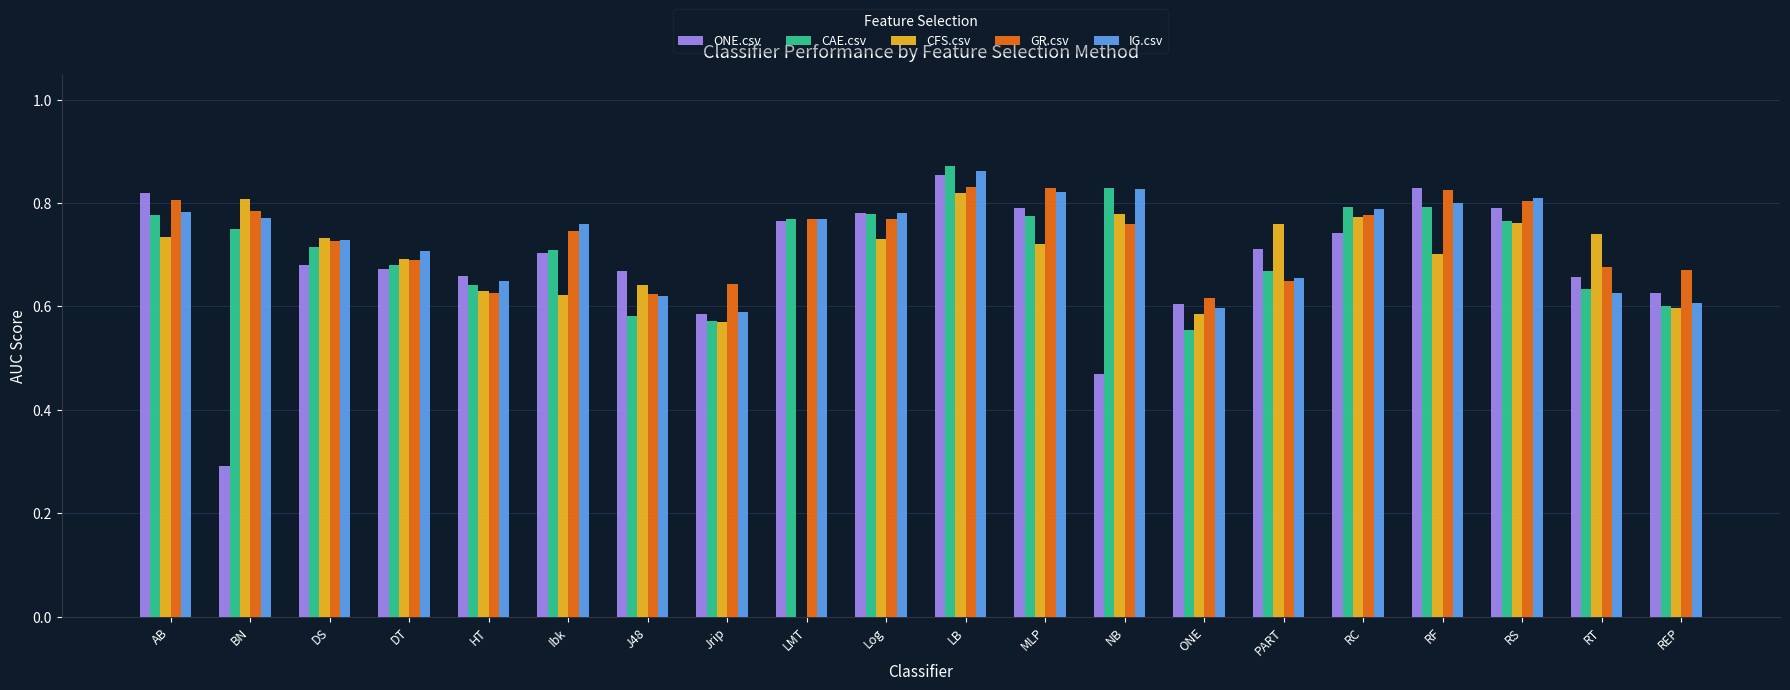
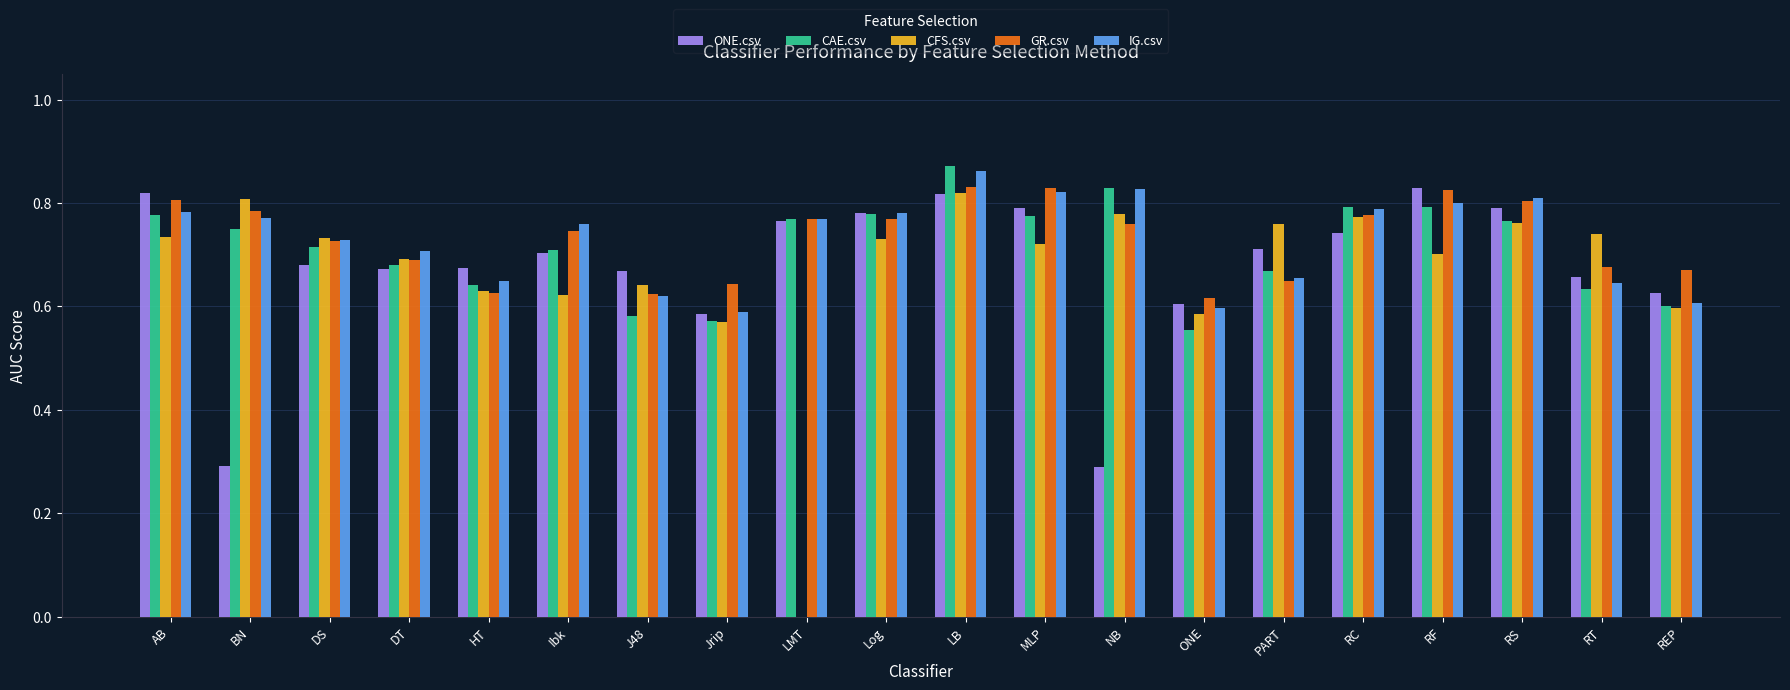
ONE.csv, HT: 0.66 -> 0.67
ONE.csv, LB: 0.85 -> 0.82
ONE.csv, NB: 0.47 -> 0.29
IG.csv, RT: 0.63 -> 0.65
